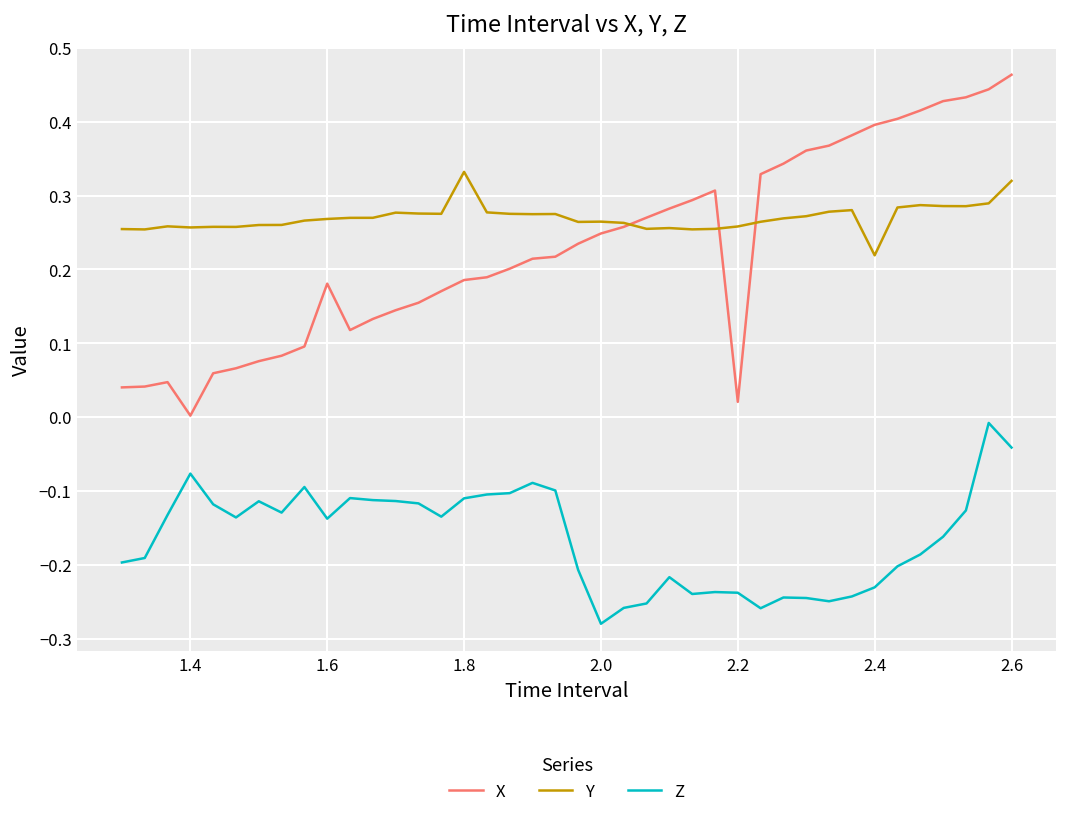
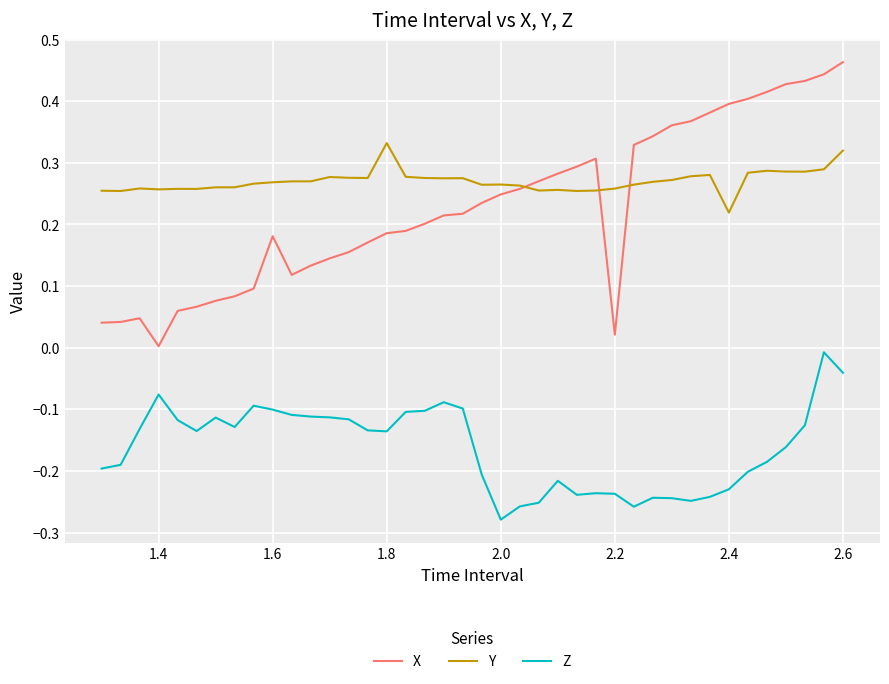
Z, 1.6: -0.14 -> -0.10
Z, 1.8: -0.11 -> -0.14
